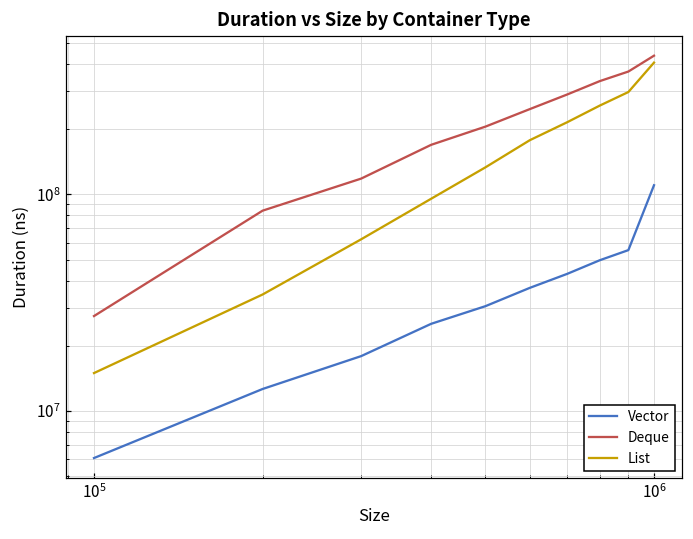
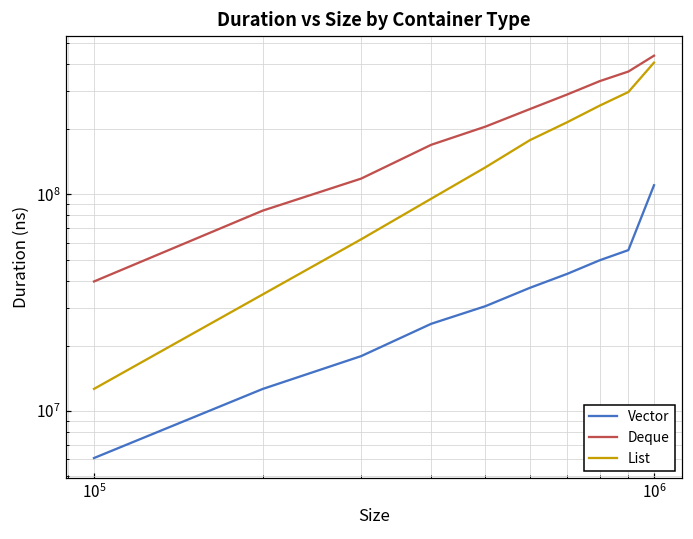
Deque, 10^5: 27000000 -> 40000000
List, 10^5: 15000000 -> 13000000
